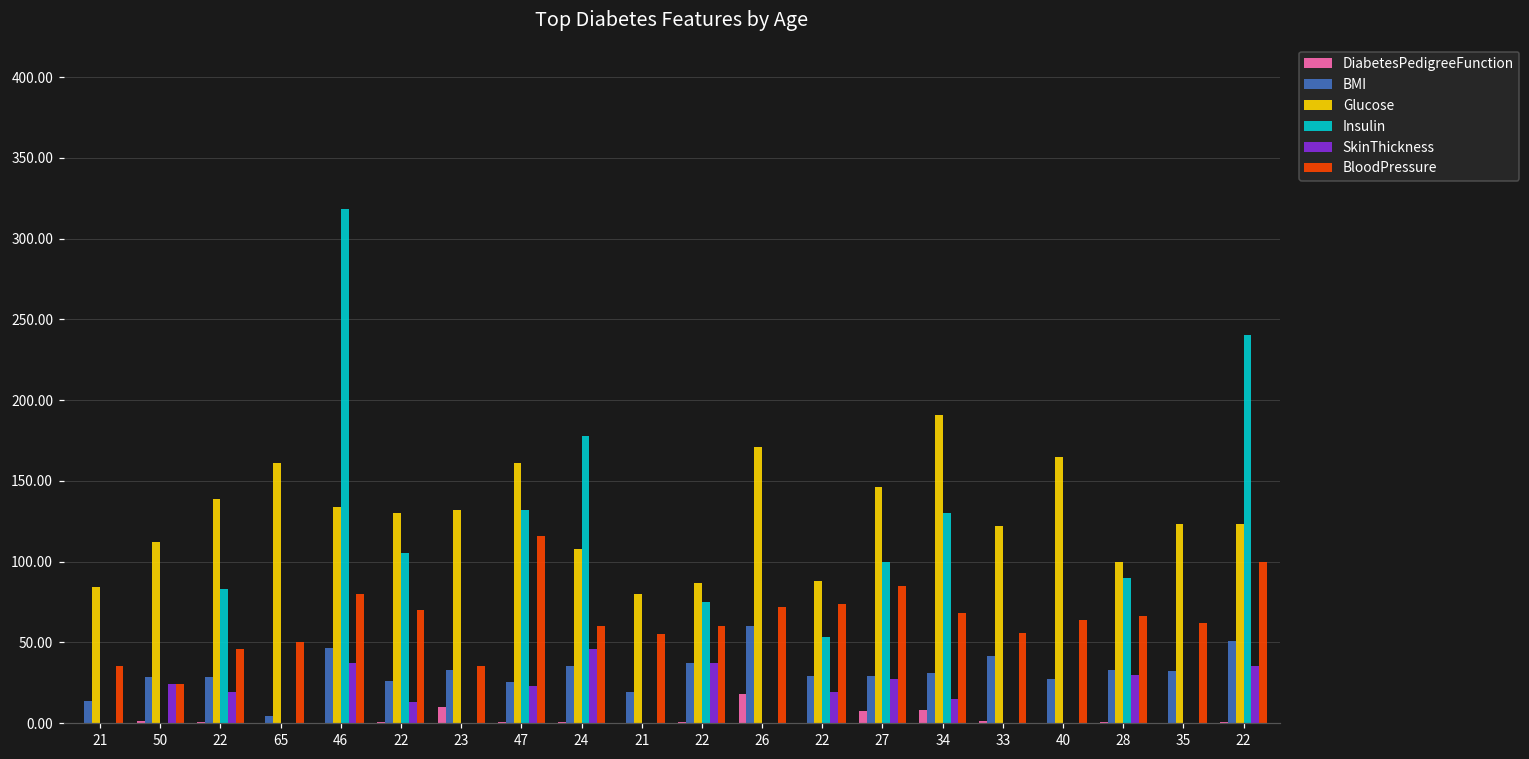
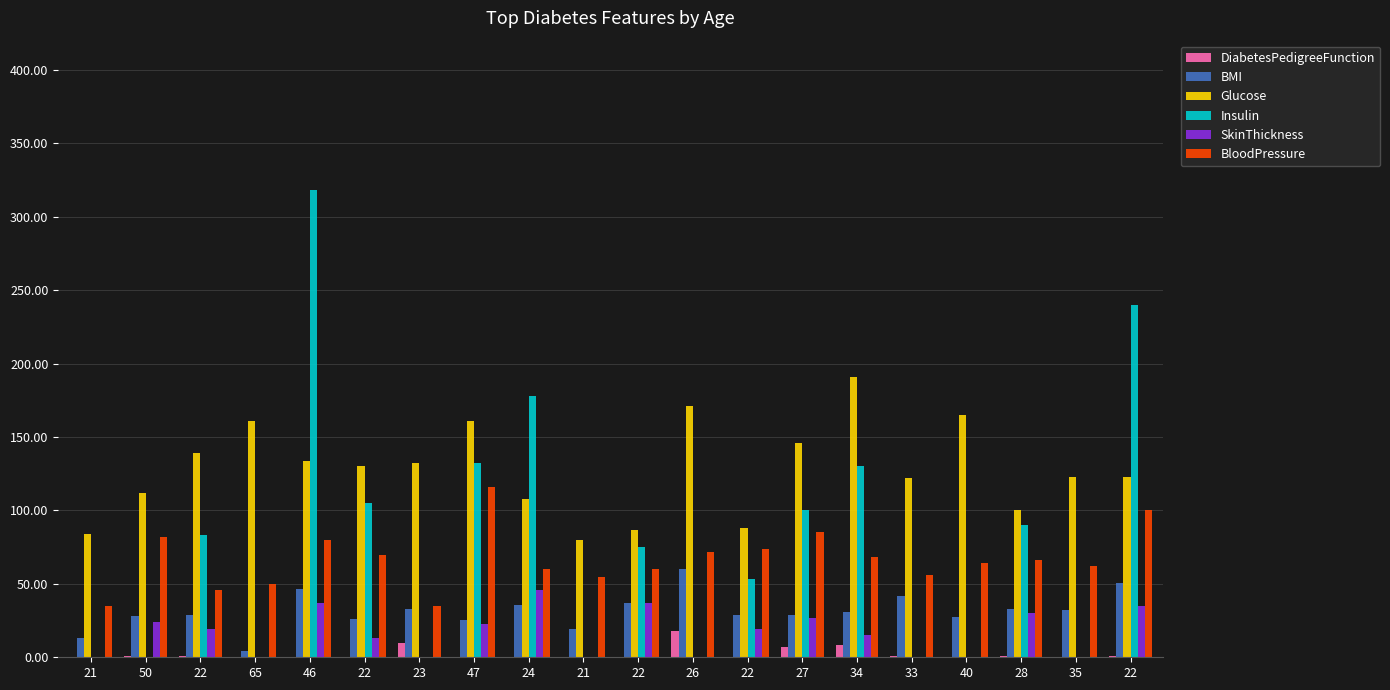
BloodPressure, 50: 24 -> 82
